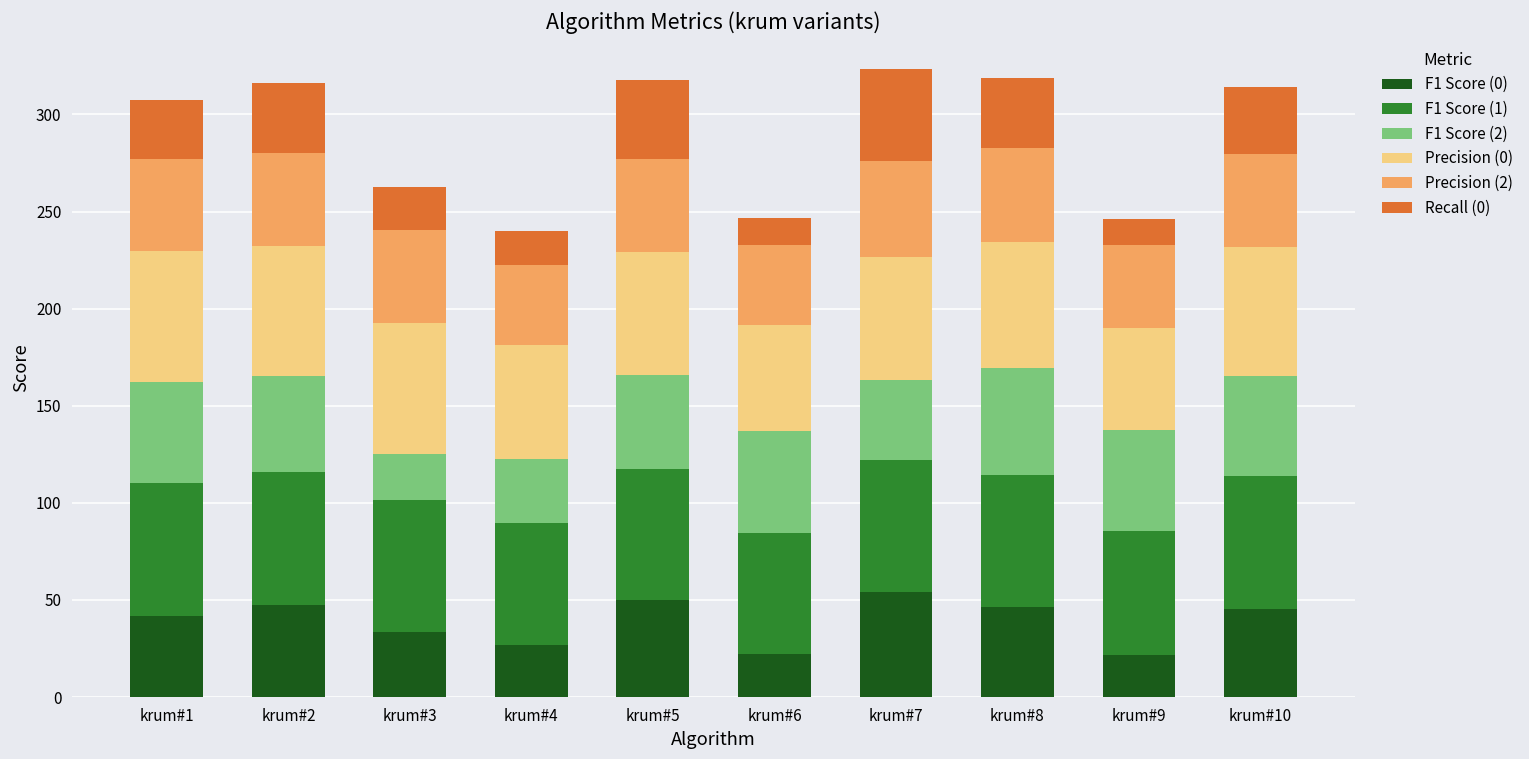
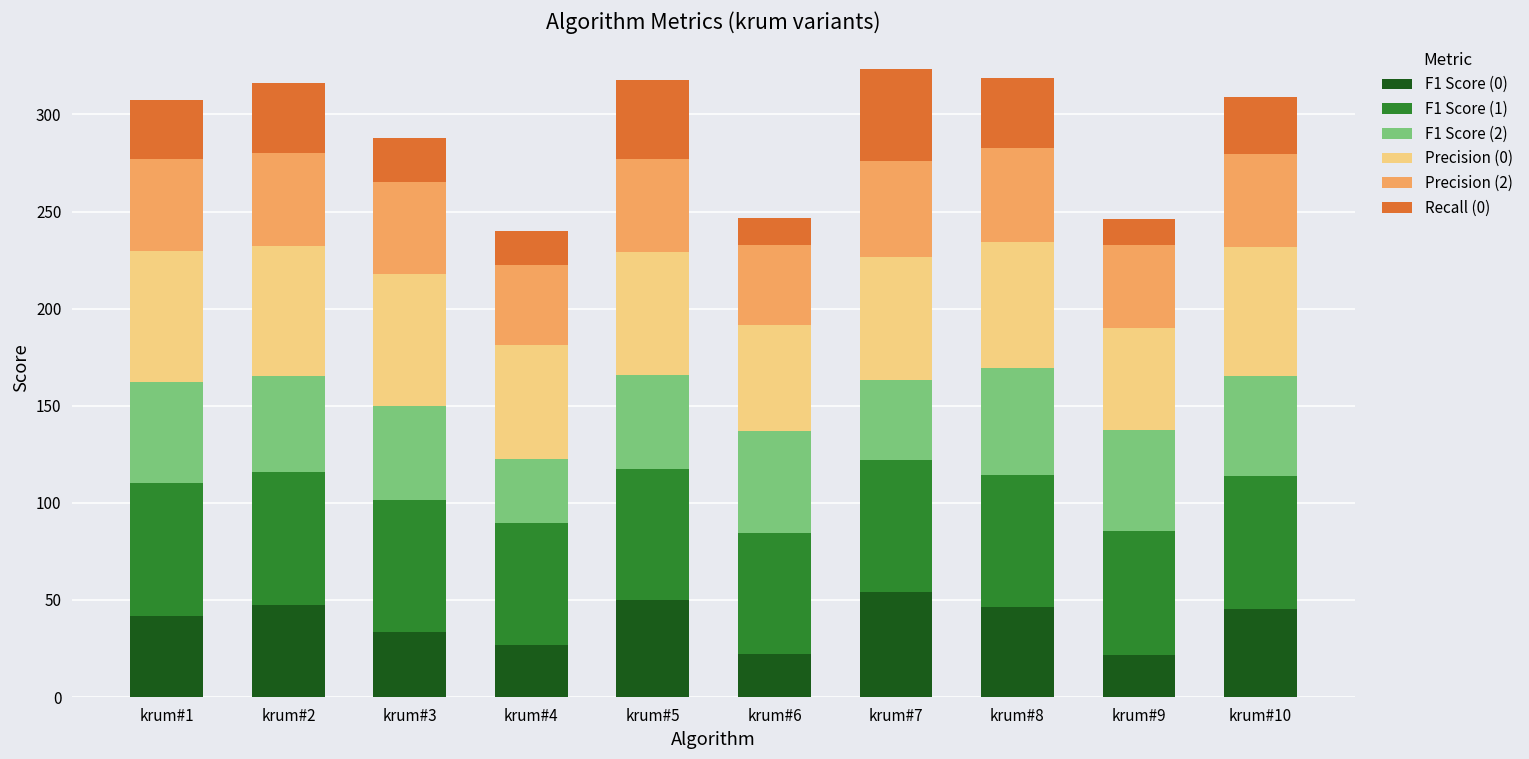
F1 Score (2), krum#3: 23 -> 48
Recall (0), krum#10: 35 -> 29
